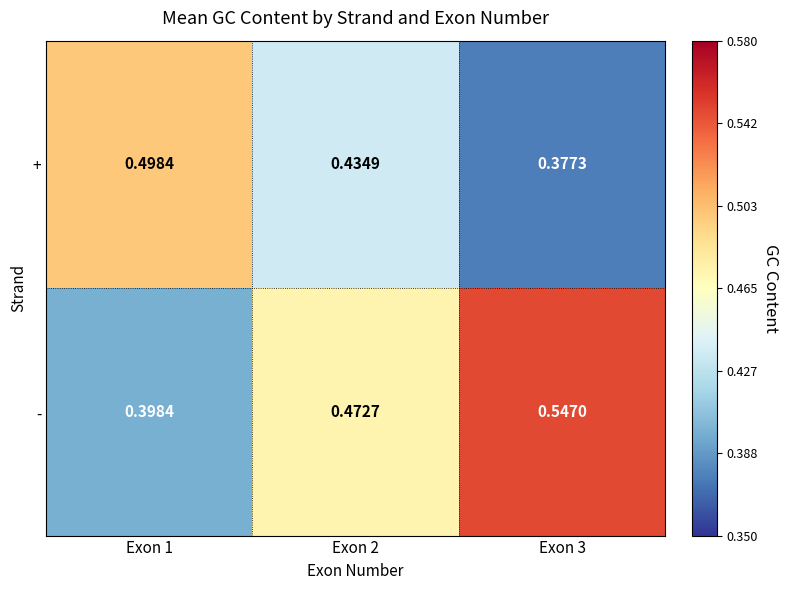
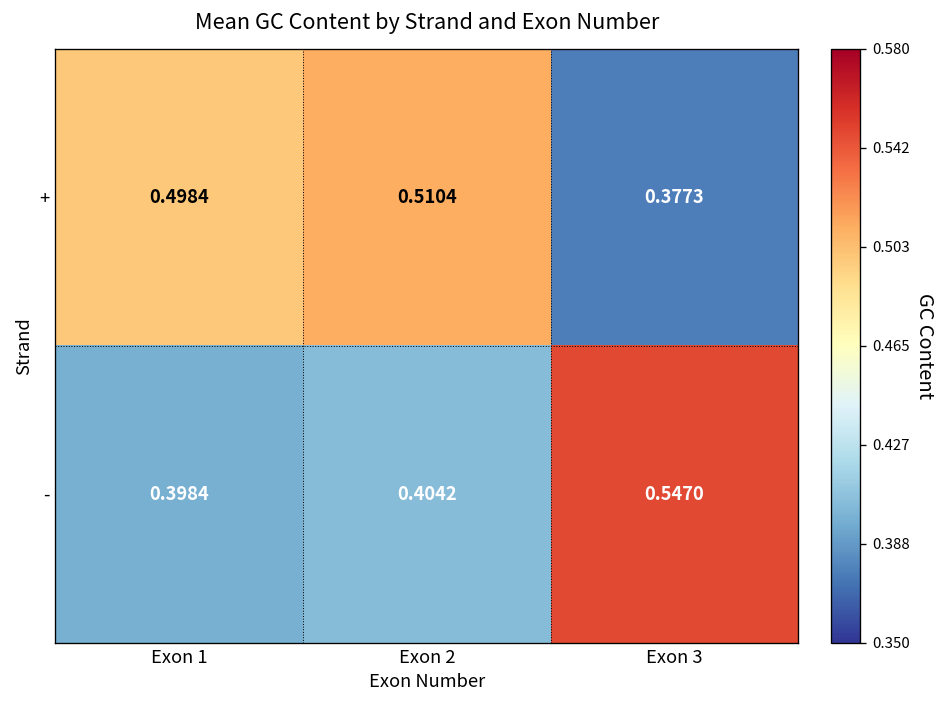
+, Exon 2: 0.4349 -> 0.5104
-, Exon 2: 0.4727 -> 0.4042
